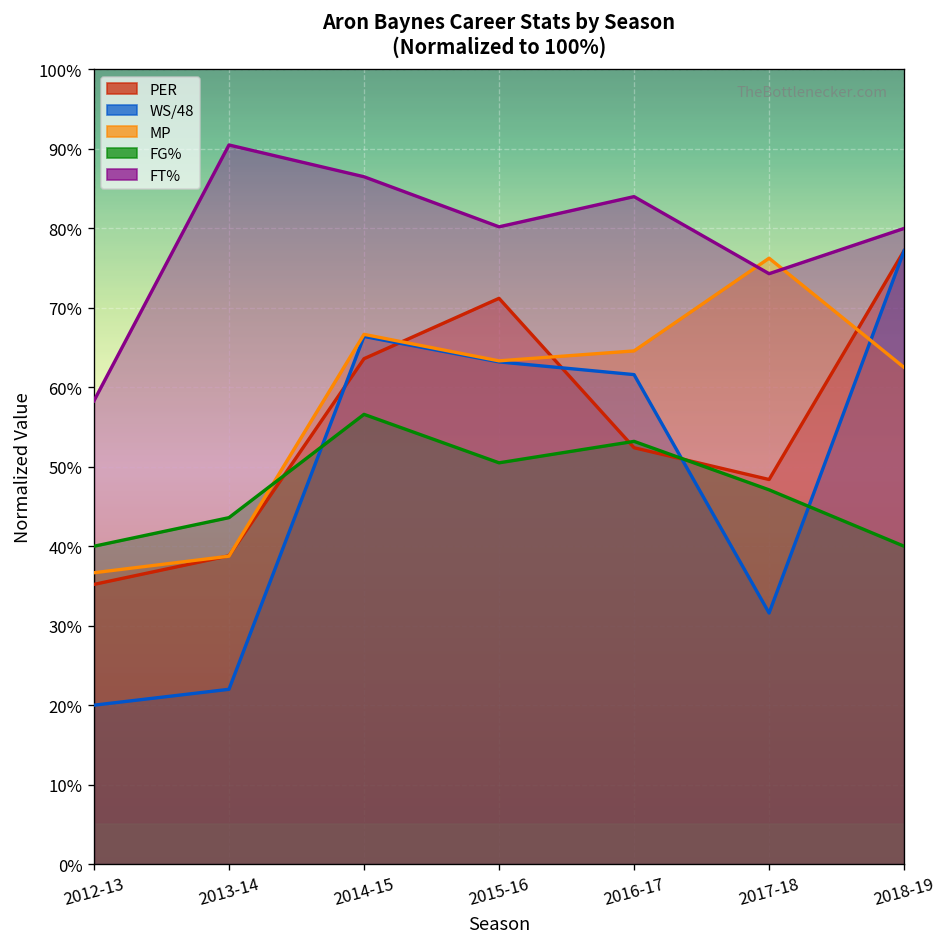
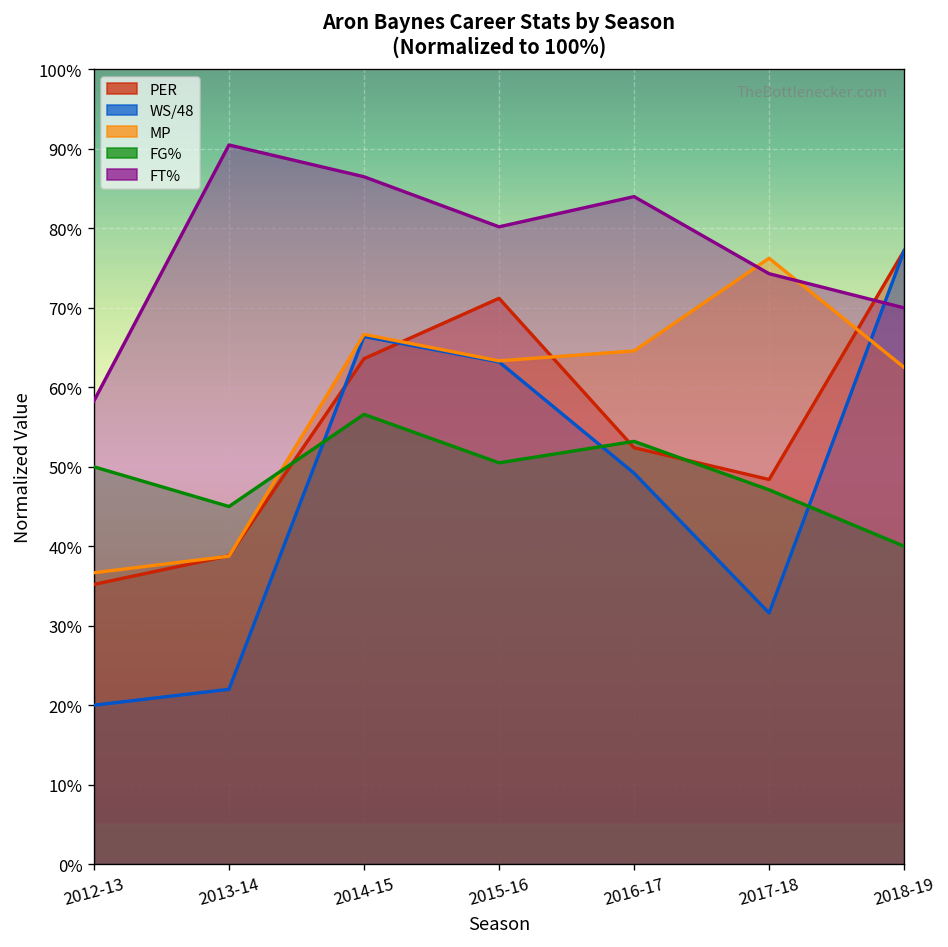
FG%, 2012-13: 40% -> 50%
FG%, 2013-14: 44% -> 45%
WS/48, 2016-17: 62% -> 49%
FT%, 2018-19: 80% -> 70%
